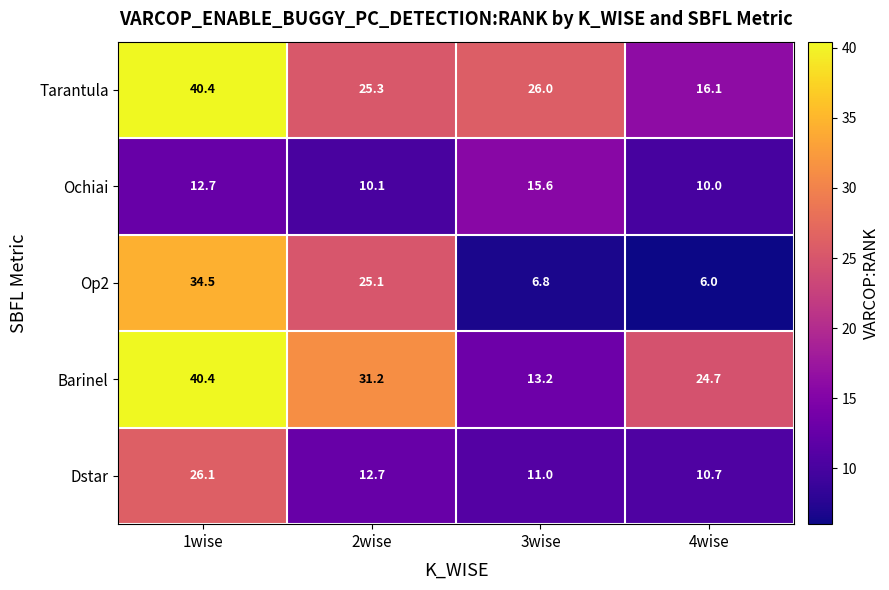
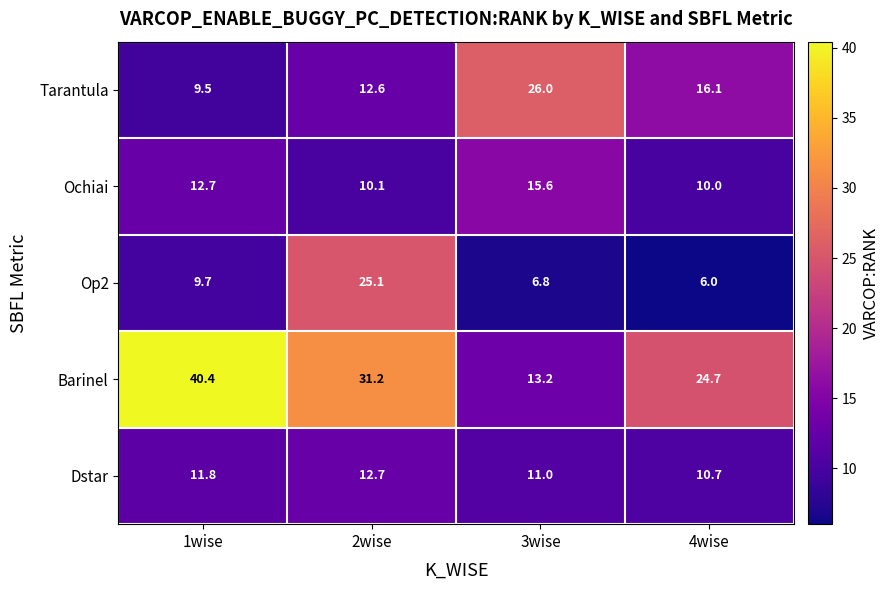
Tarantula, 1wise: 40.4 -> 9.5
Tarantula, 2wise: 25.3 -> 12.6
Op2, 1wise: 34.5 -> 9.7
Dstar, 1wise: 26.1 -> 11.8
